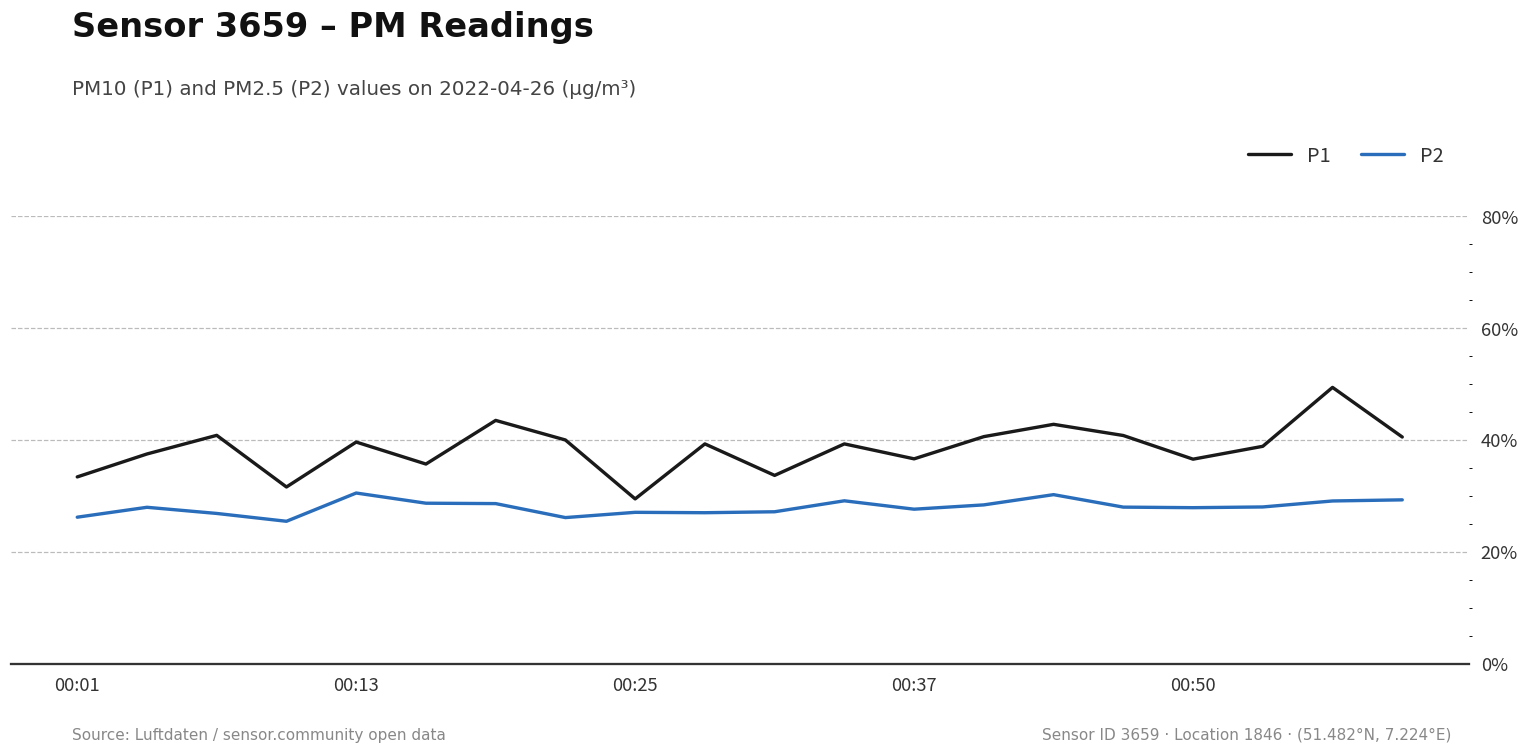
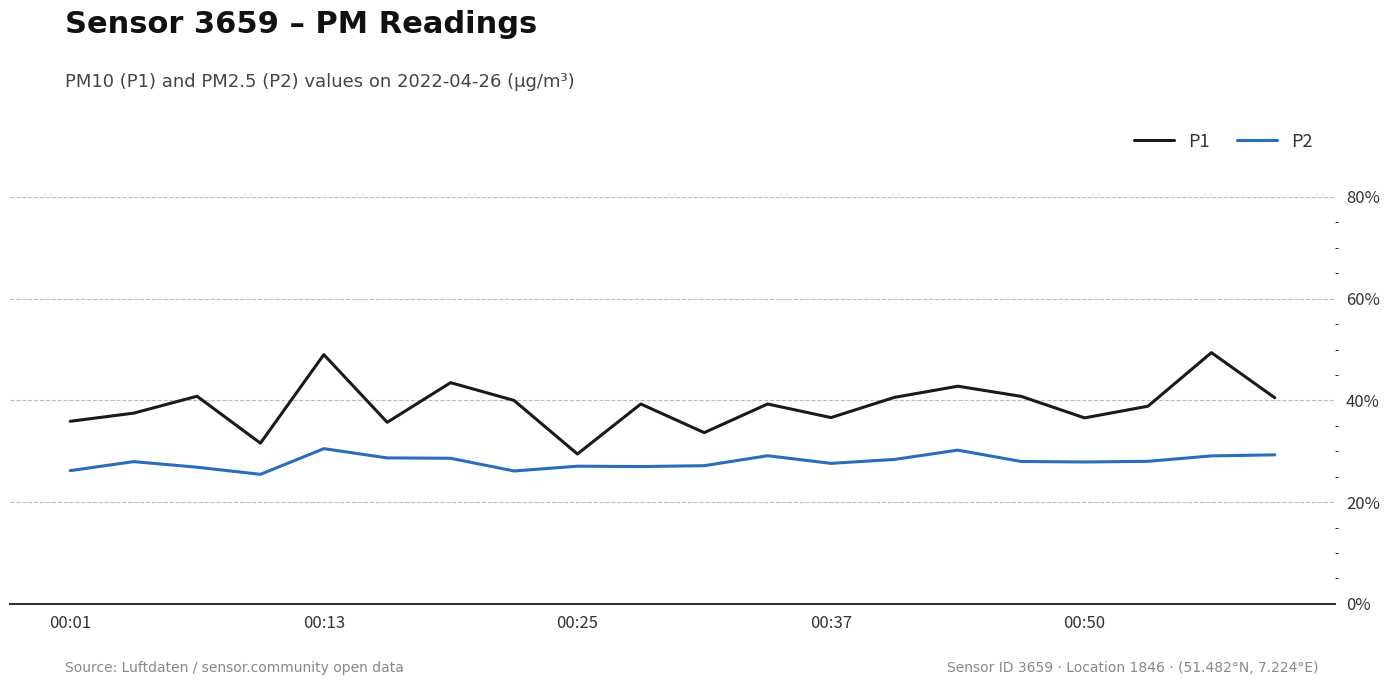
P1, 00:01: 33% -> 36%
P1, 00:13: 40% -> 49%
